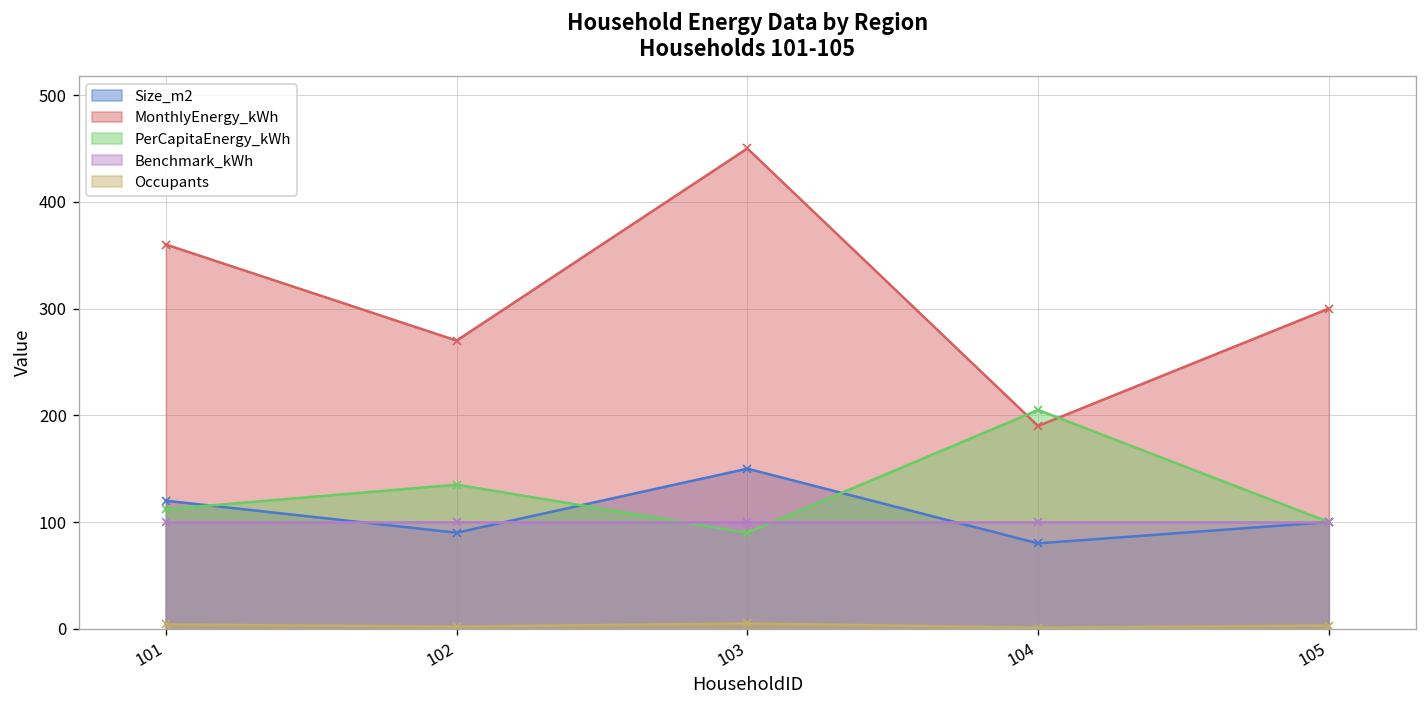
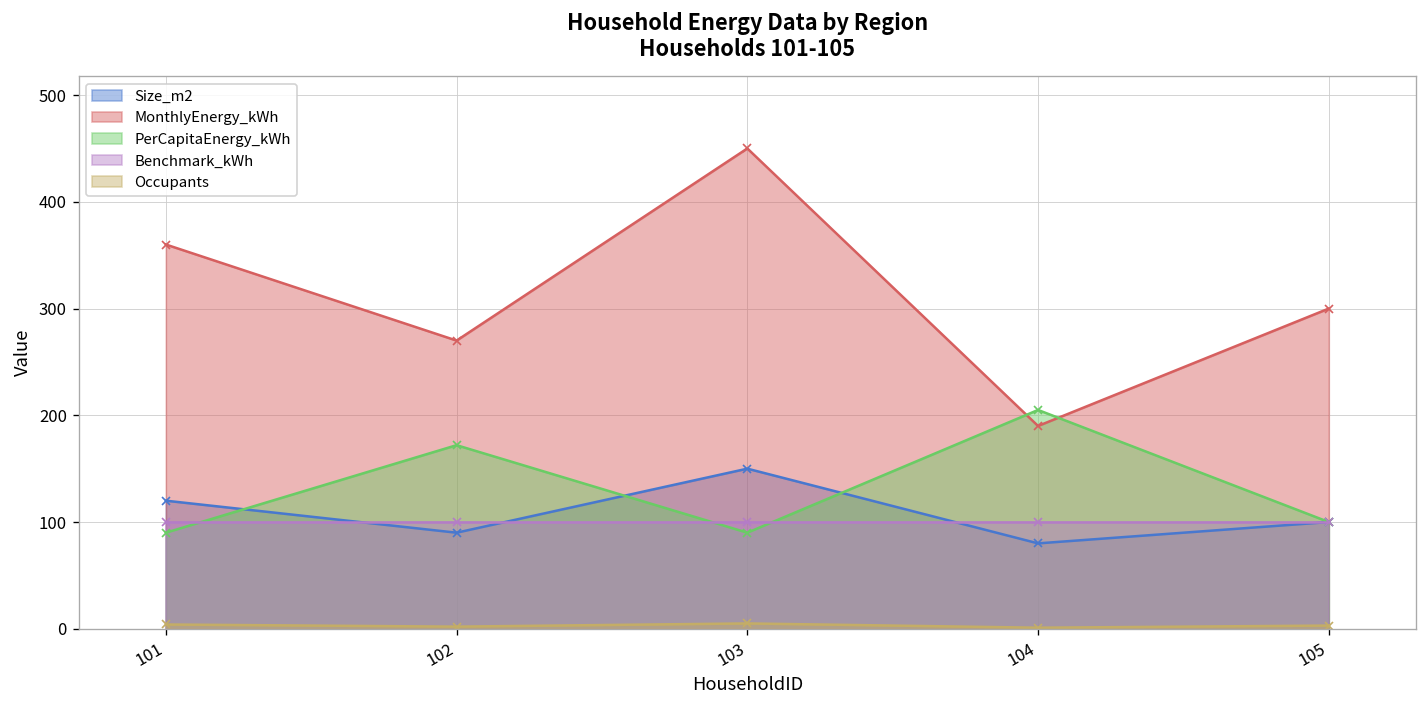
PerCapitaEnergy_kWh, 101: 110 -> 90
PerCapitaEnergy_kWh, 102: 140 -> 170
